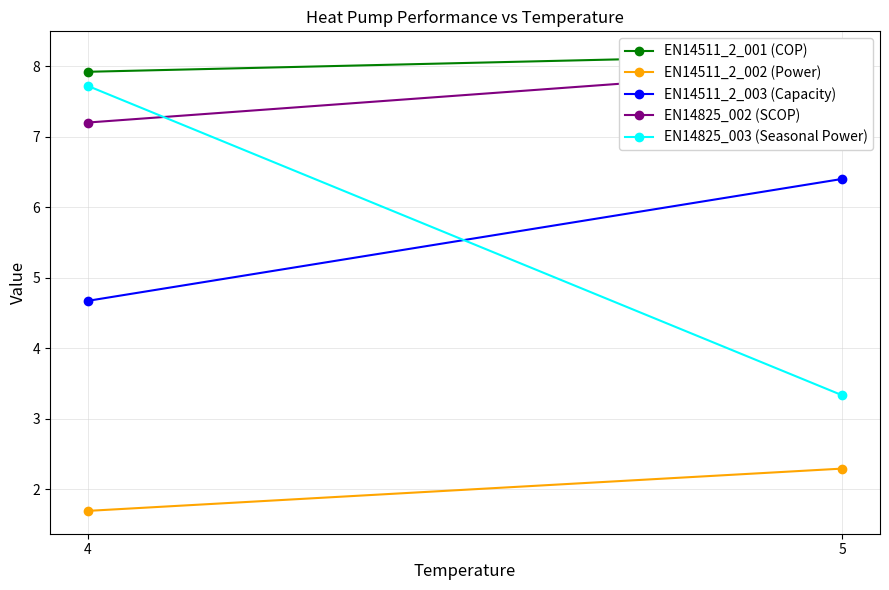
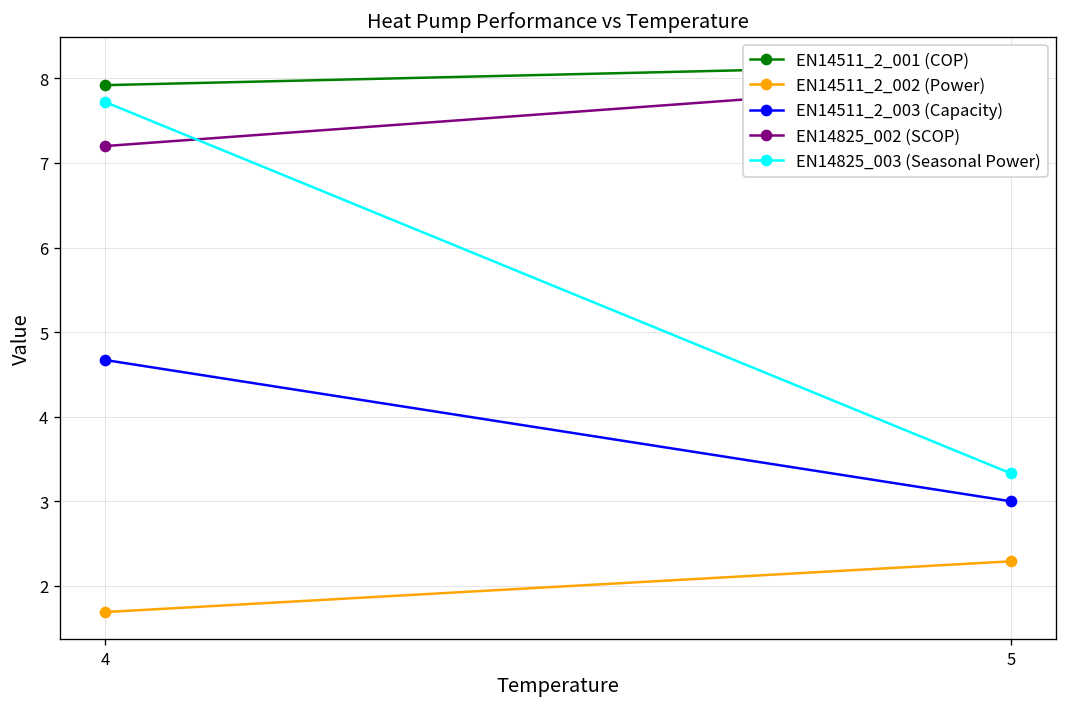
EN14511_2_003 (Capacity), 5: 6.4 -> 3.0
